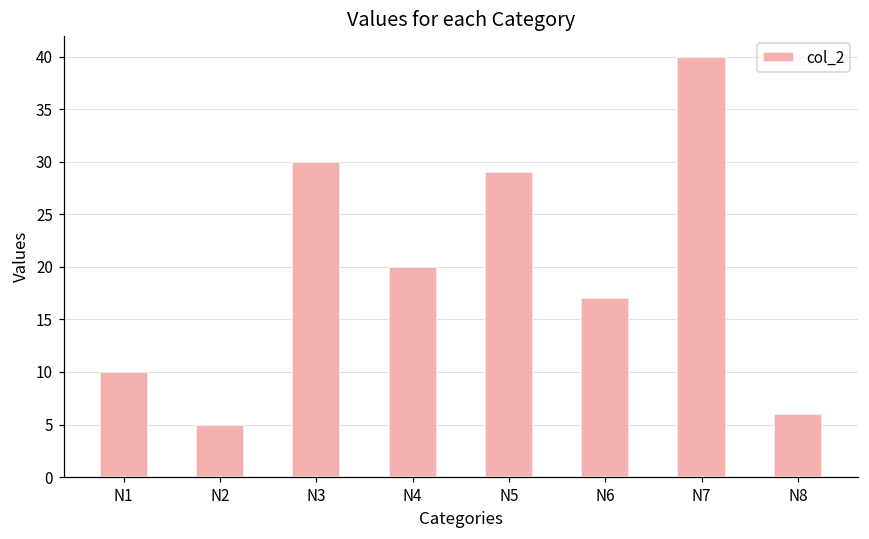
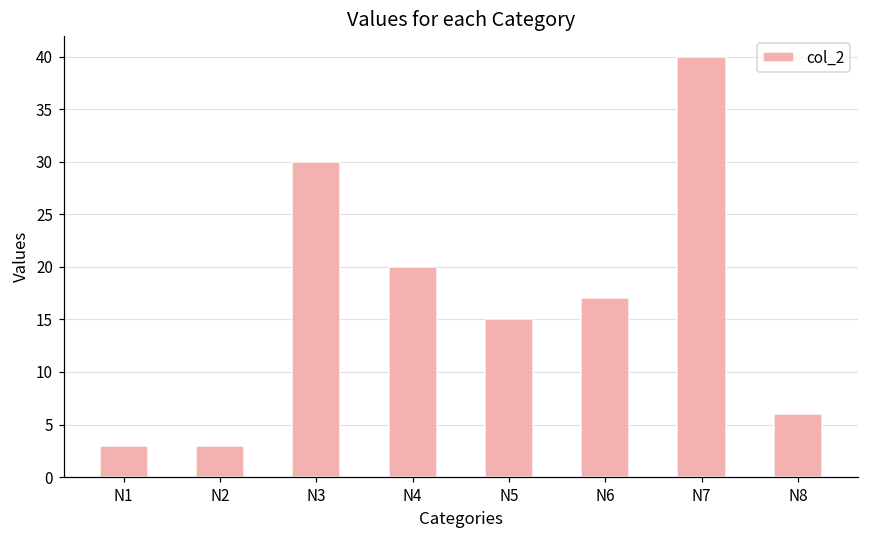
N1: 10 -> 3
N2: 5 -> 3
N5: 29 -> 15
